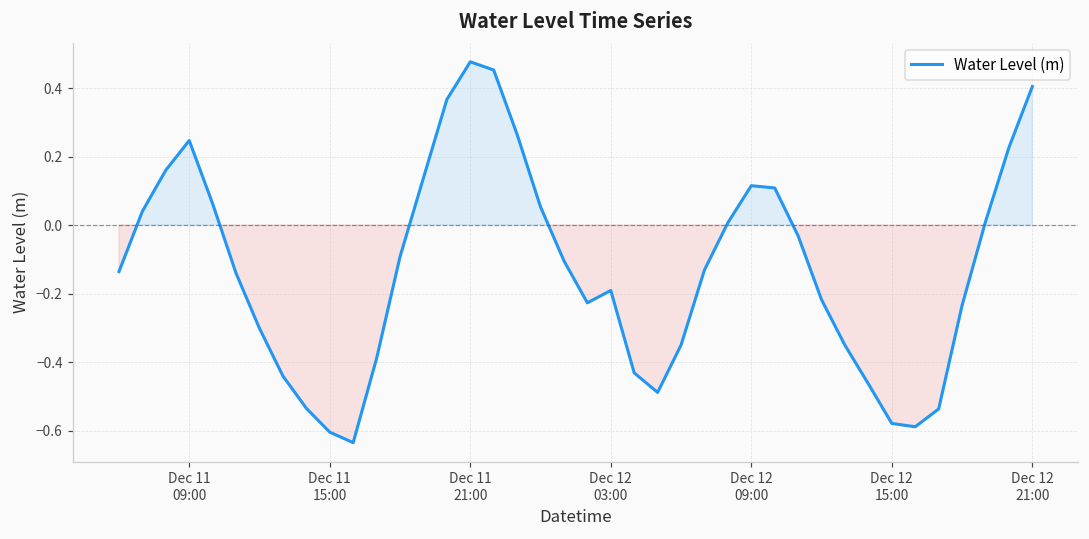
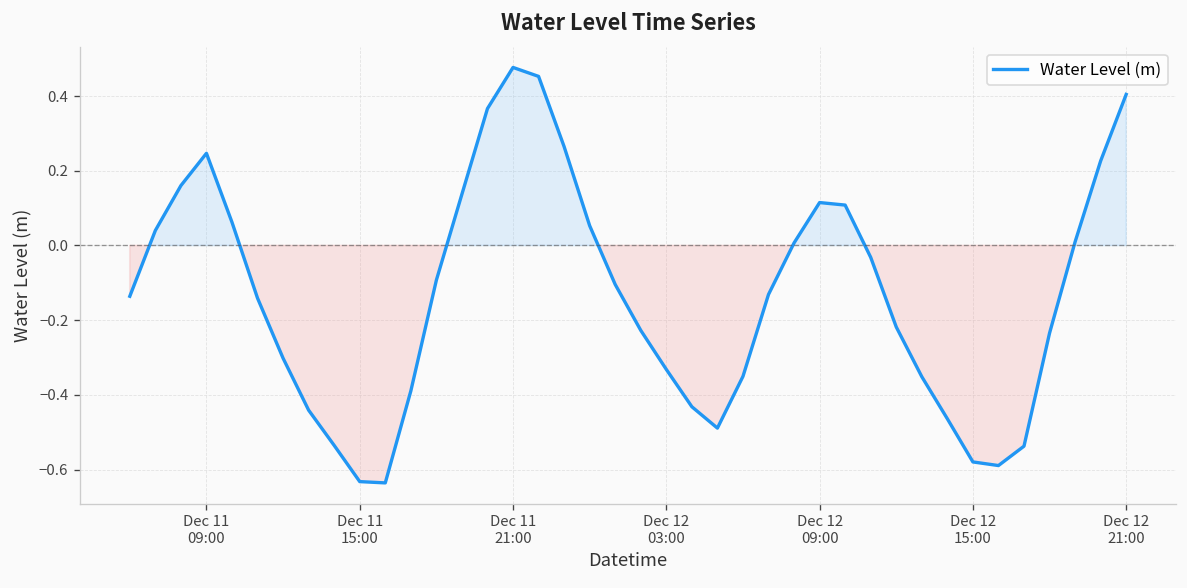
Dec 11 15:00: -0.60 -> -0.63
Dec 12 03:00: -0.19 -> -0.33
